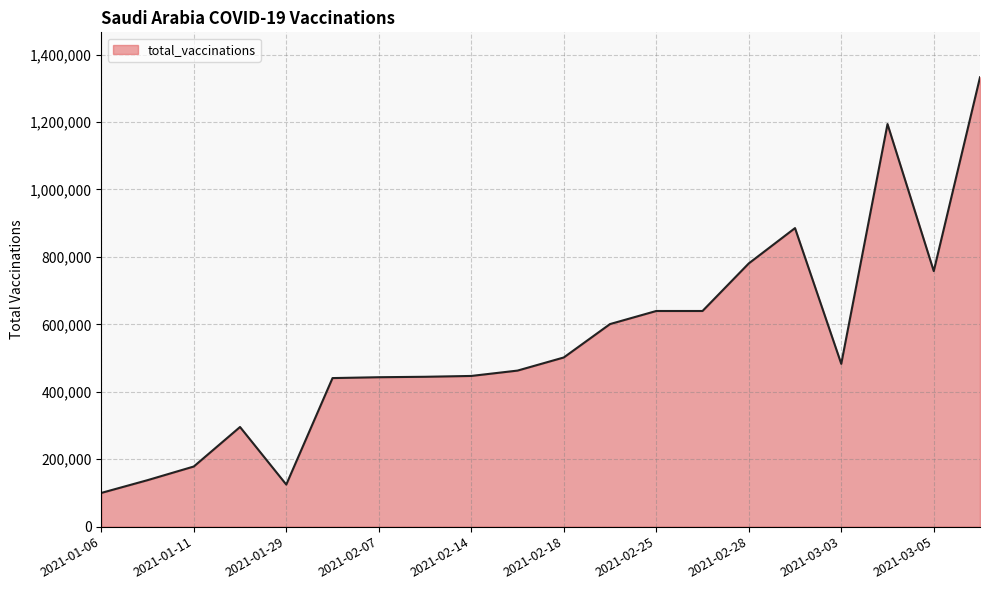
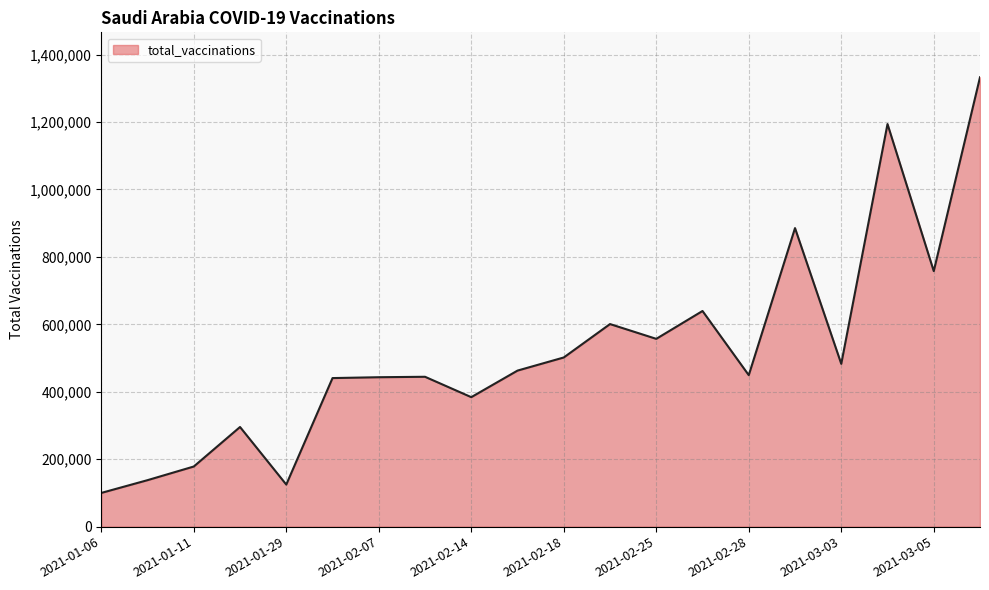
2021-02-14: 450,000 -> 380,000
2021-02-25: 640,000 -> 560,000
2021-02-28: 780,000 -> 450,000
